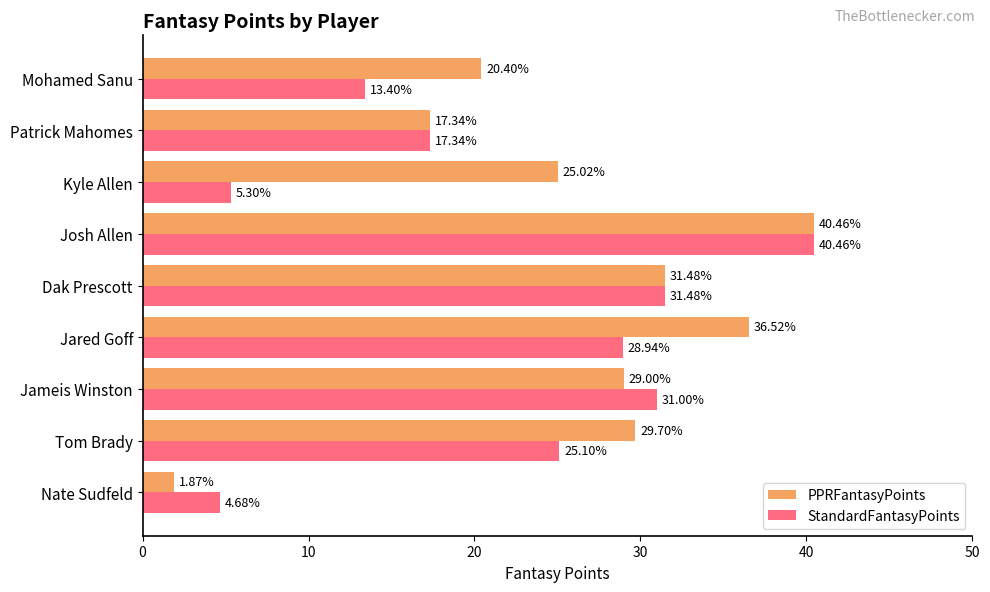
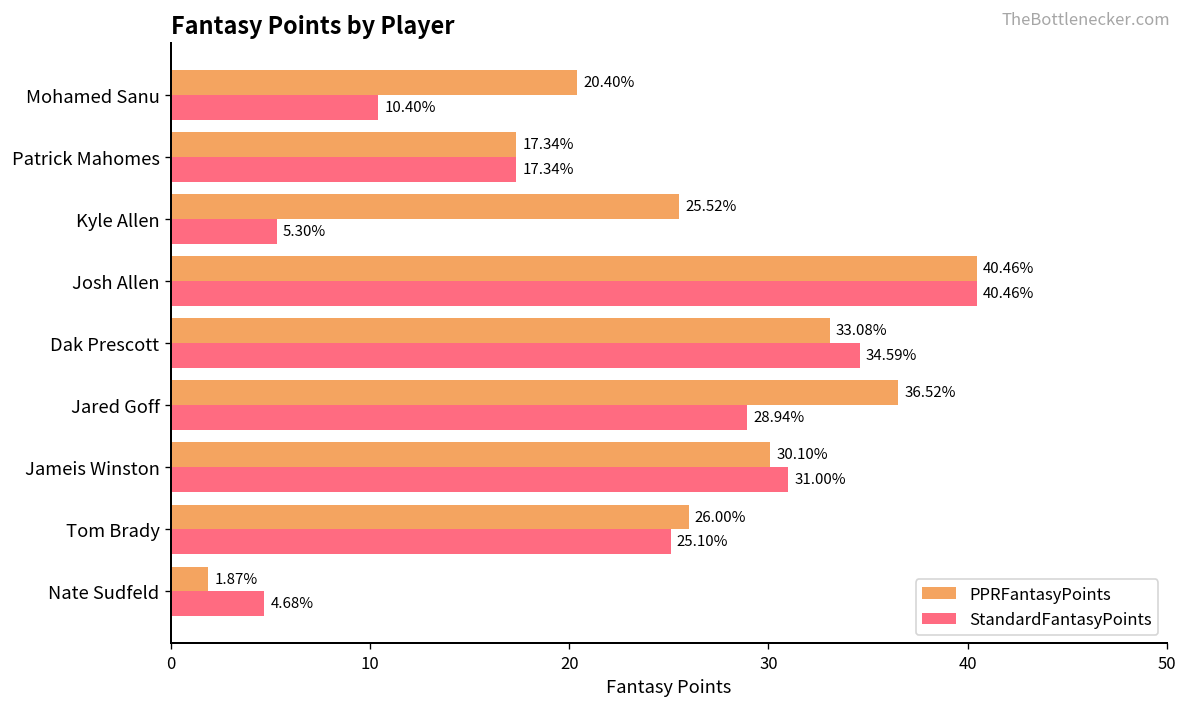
StandardFantasyPoints, Mohamed Sanu: 13.40% -> 10.40%
PPRFantasyPoints, Kyle Allen: 25.02% -> 25.52%
PPRFantasyPoints, Dak Prescott: 31.48% -> 33.08%
StandardFantasyPoints, Dak Prescott: 31.48% -> 34.59%
PPRFantasyPoints, Jameis Winston: 29.00% -> 30.10%
PPRFantasyPoints, Tom Brady: 29.70% -> 26.00%
